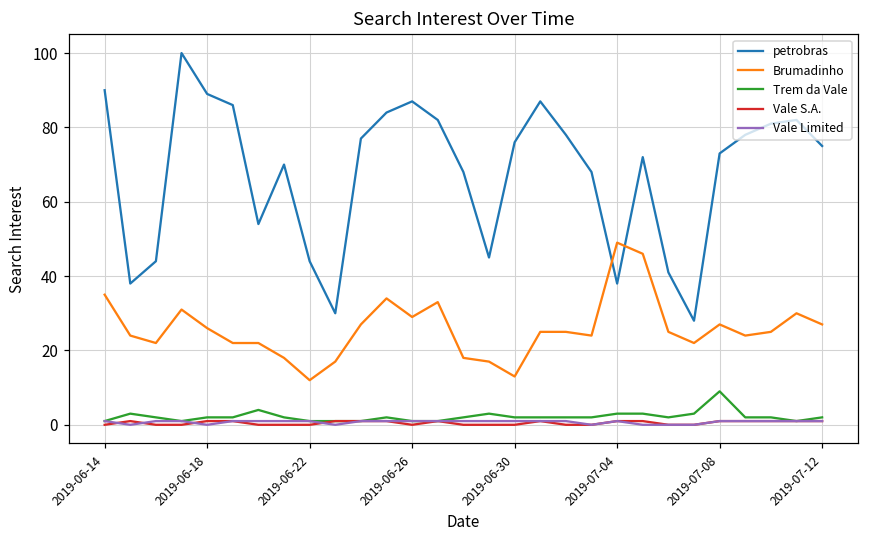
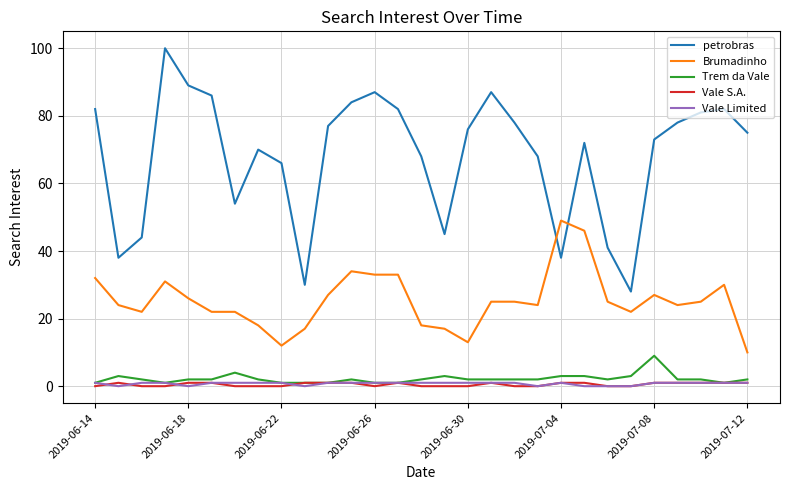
petrobras, 2019-06-14: 90 -> 82
Brumadinho, 2019-06-14: 35 -> 32
petrobras, 2019-06-22: 44 -> 66
Brumadinho, 2019-06-26: 29 -> 33
Brumadinho, 2019-07-12: 27 -> 10
